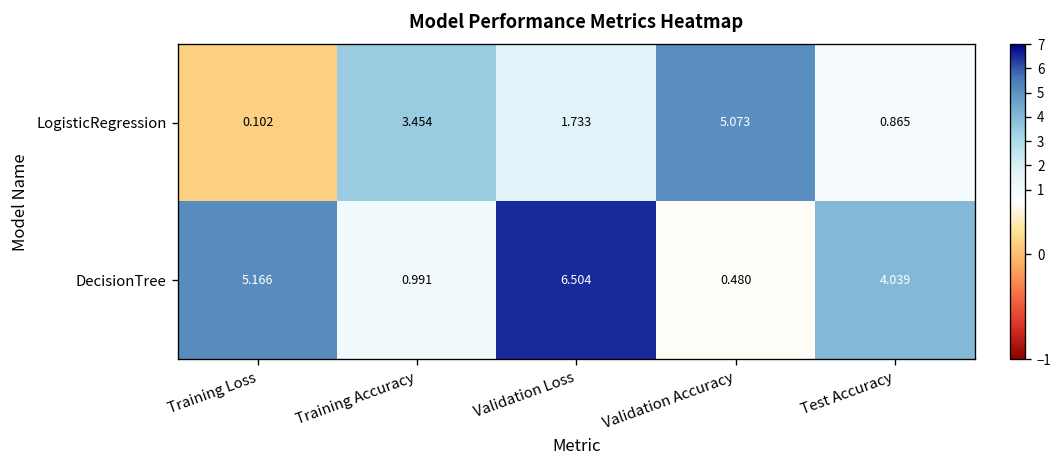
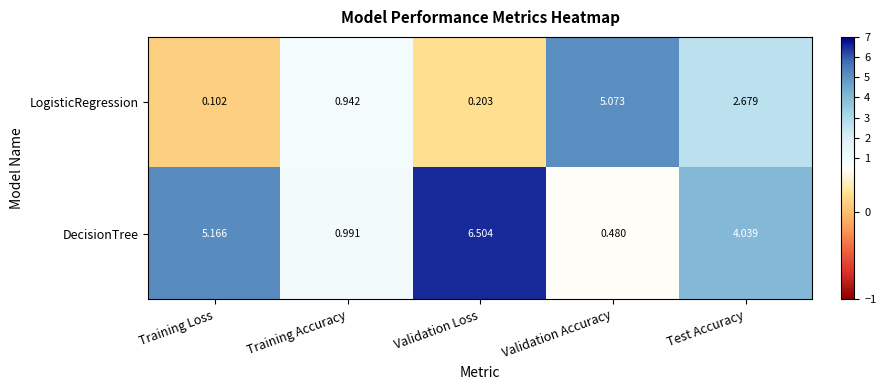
LogisticRegression, Training Accuracy: 3.454 -> 0.942
LogisticRegression, Validation Loss: 1.733 -> 0.203
LogisticRegression, Test Accuracy: 0.865 -> 2.679
